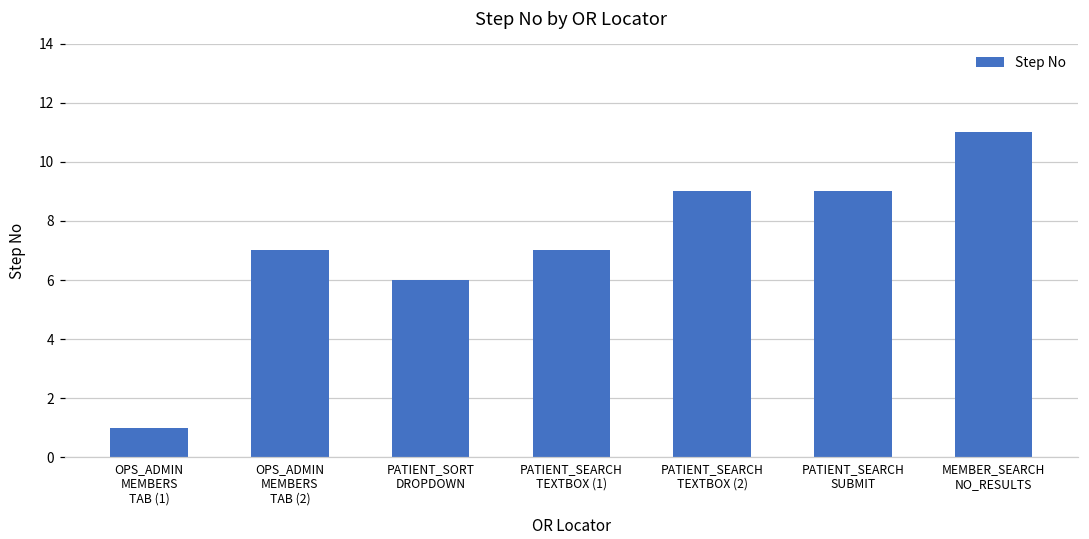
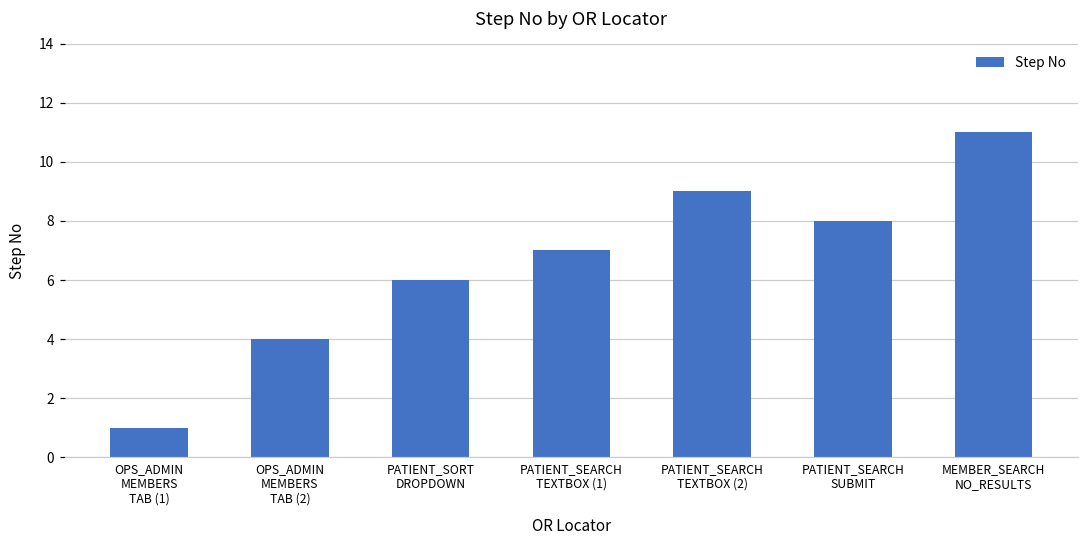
OPS_ADMIN MEMBERS TAB (2): 7 -> 4
PATIENT_SEARCH SUBMIT: 9 -> 8
